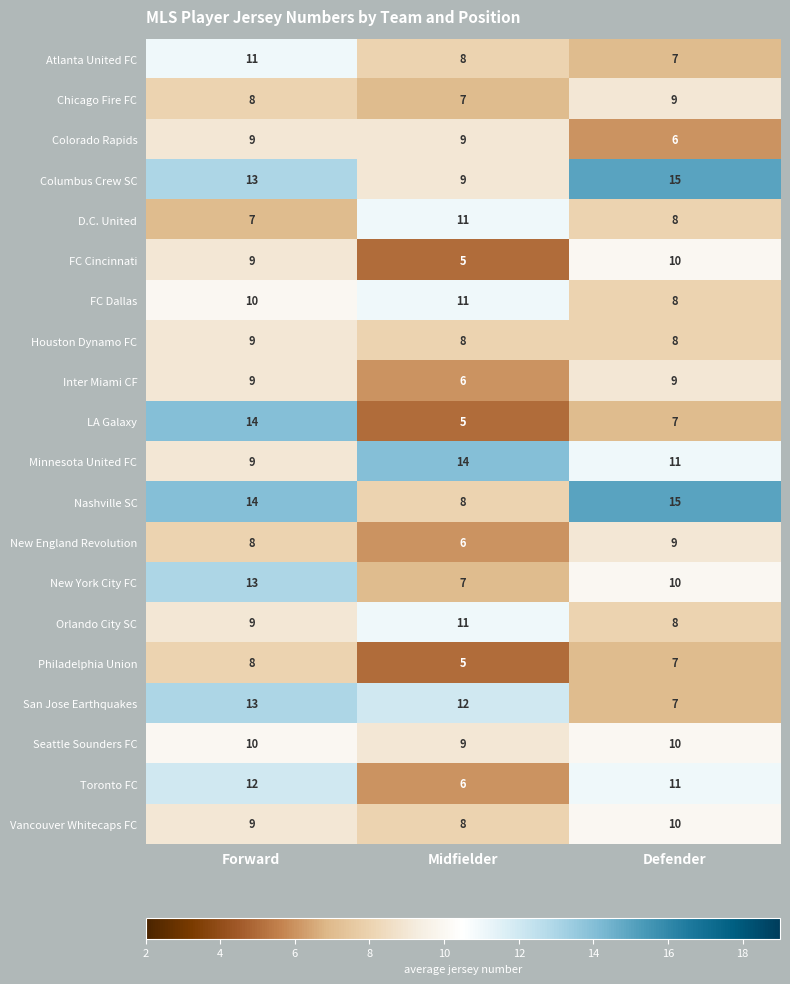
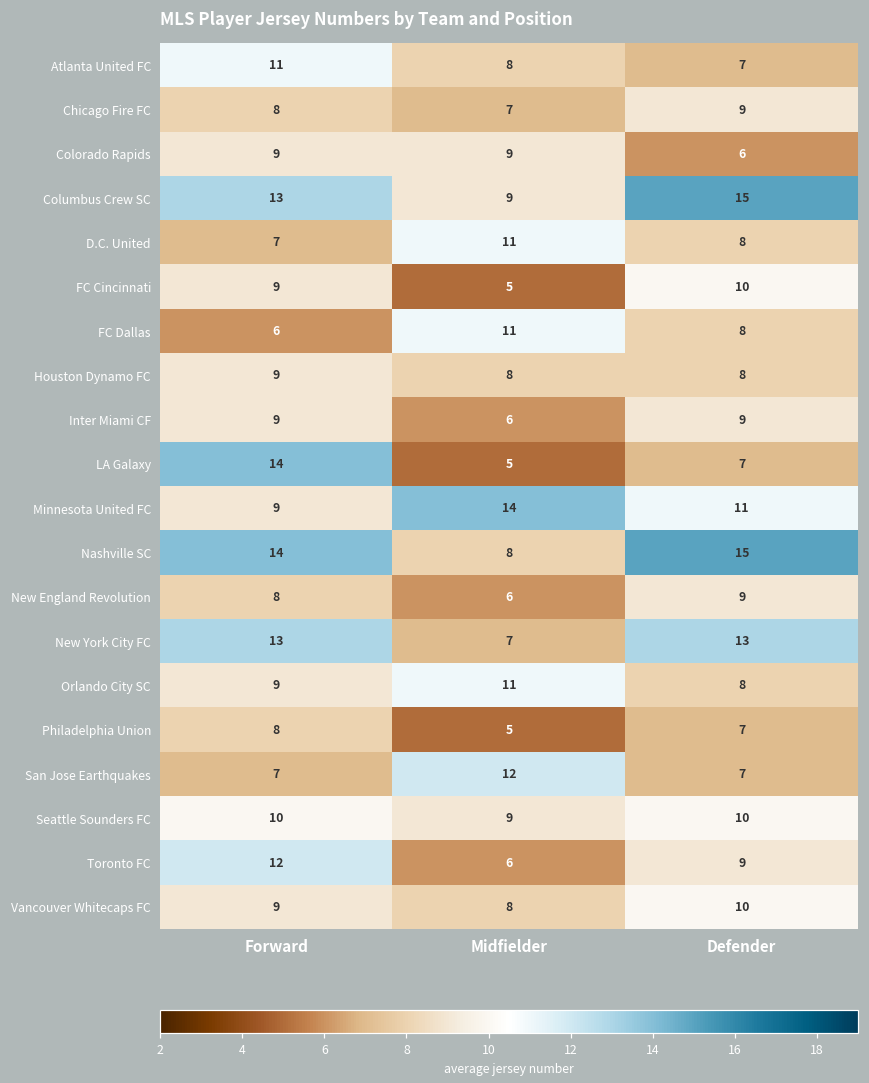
FC Dallas, Forward: 10 -> 6
New York City FC, Defender: 10 -> 13
San Jose Earthquakes, Forward: 13 -> 7
Toronto FC, Defender: 11 -> 9
